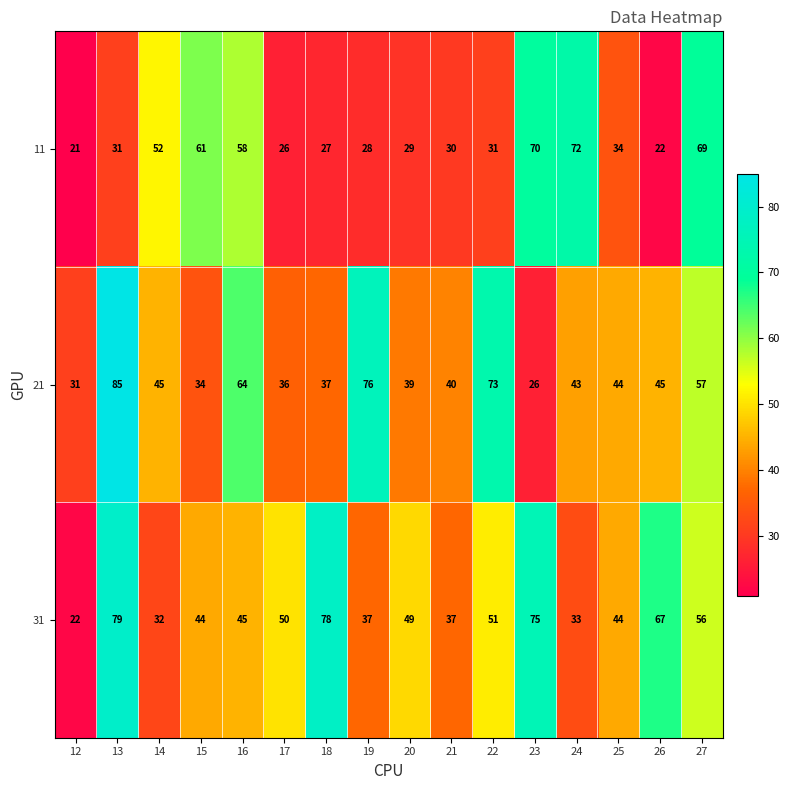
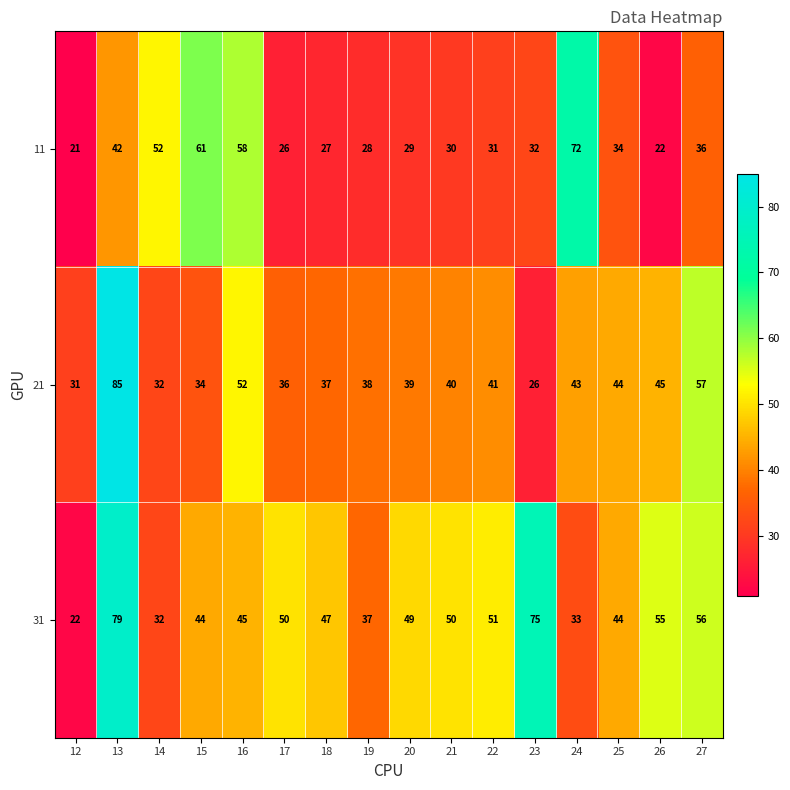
11, 13: 31 -> 42
11, 23: 70 -> 32
11, 27: 69 -> 36
21, 14: 45 -> 32
21, 16: 64 -> 52
21, 19: 76 -> 38
21, 22: 73 -> 41
31, 18: 78 -> 47
31, 21: 37 -> 50
31, 26: 67 -> 55
